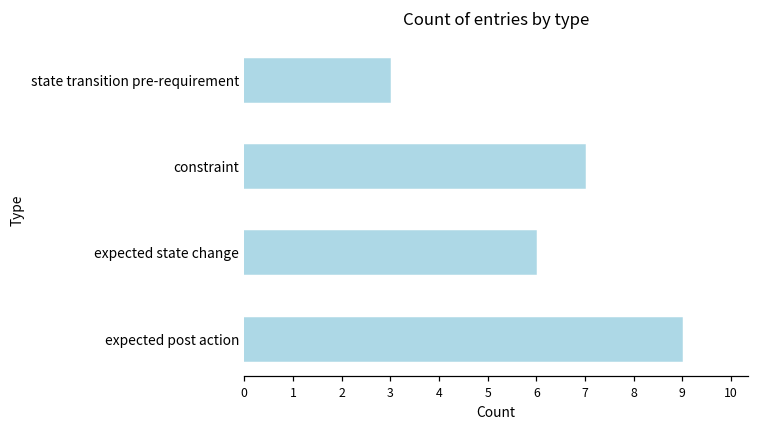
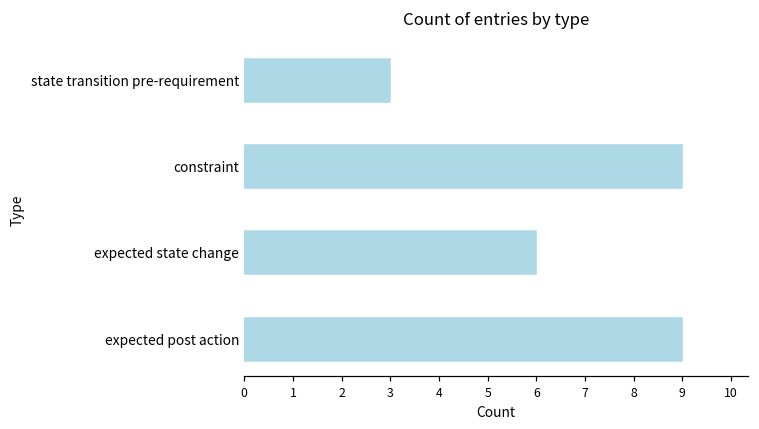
constraint: 7 -> 9
